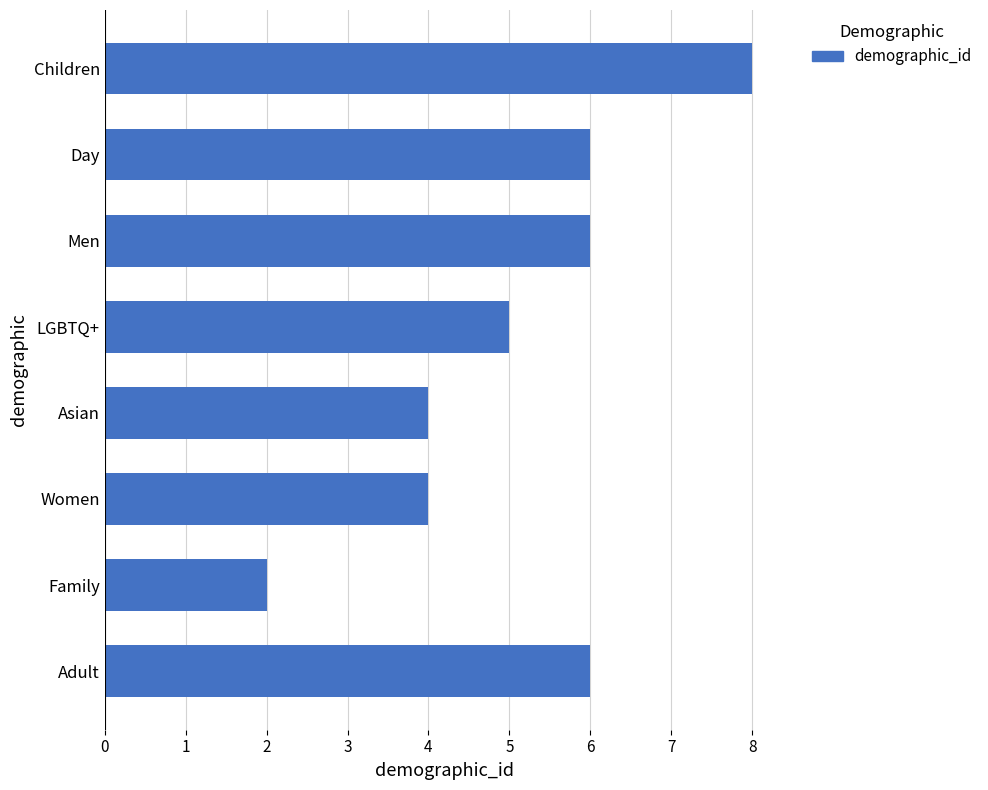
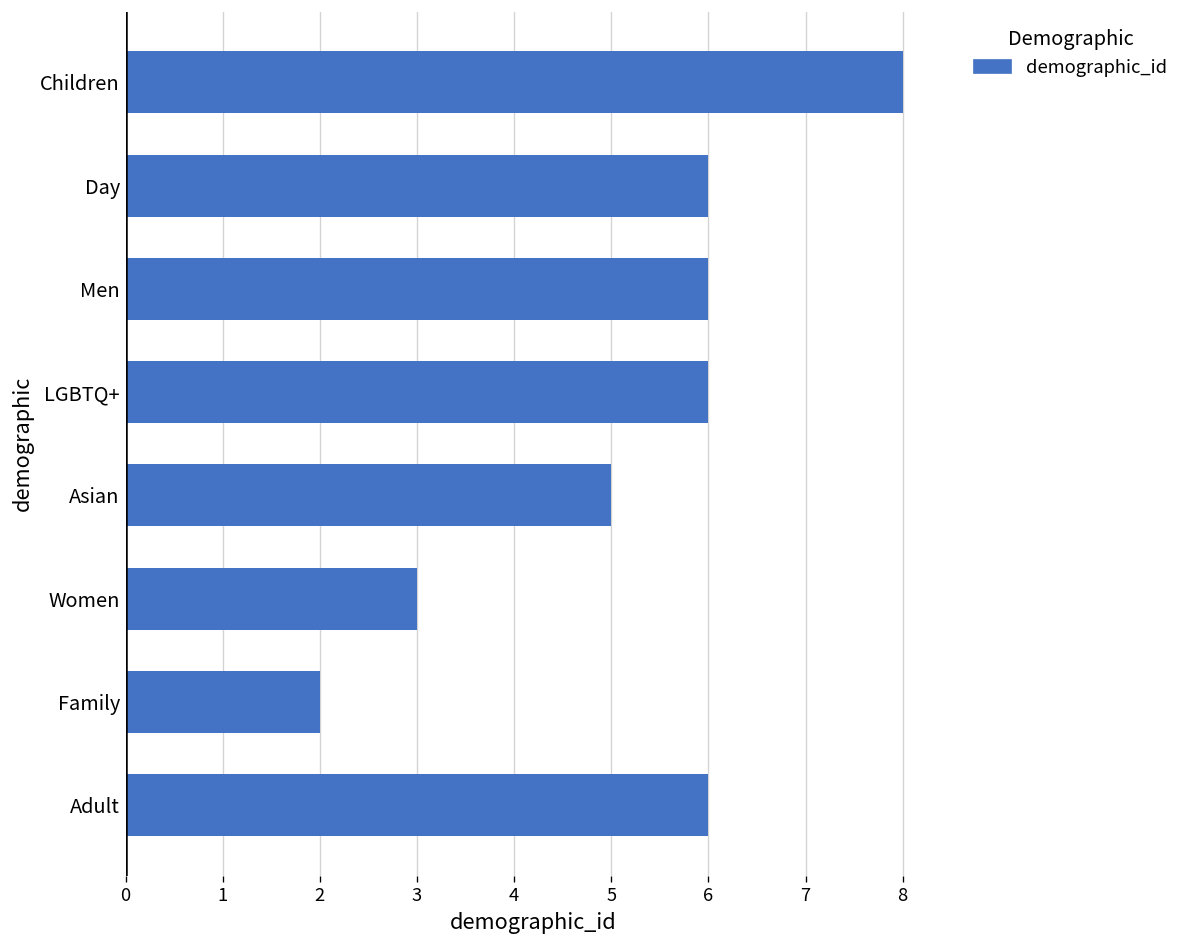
LGBTQ+: 5 -> 6
Asian: 4 -> 5
Women: 4 -> 3
